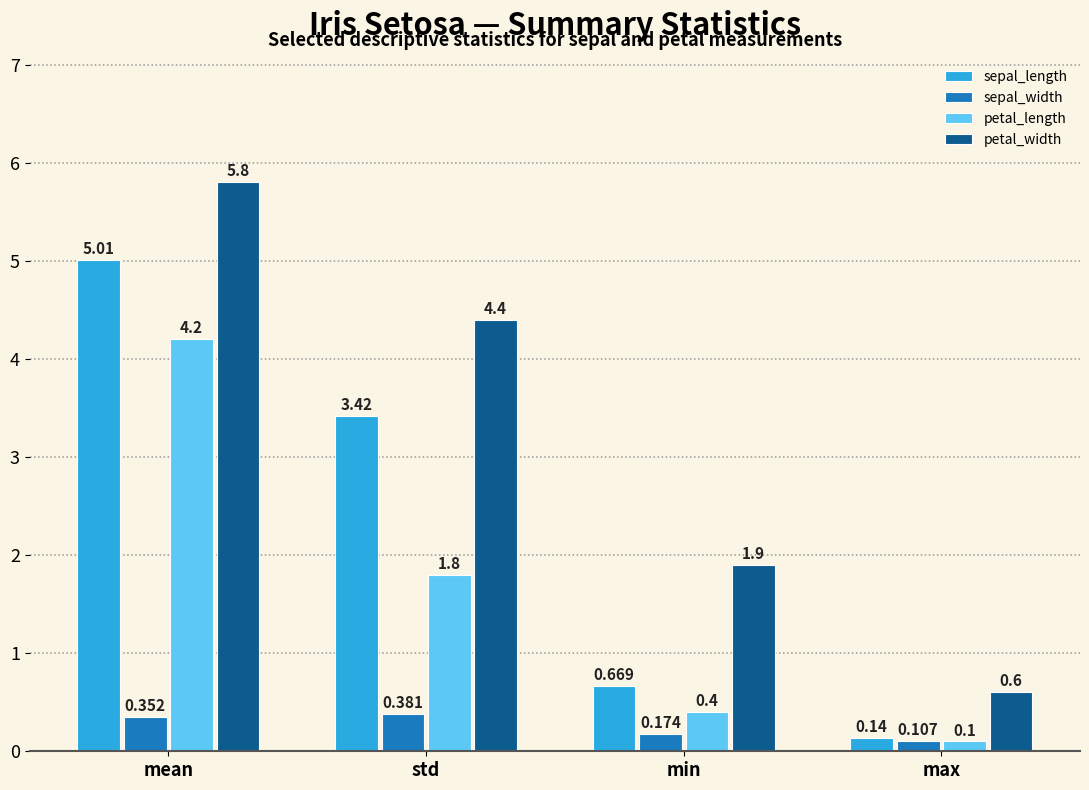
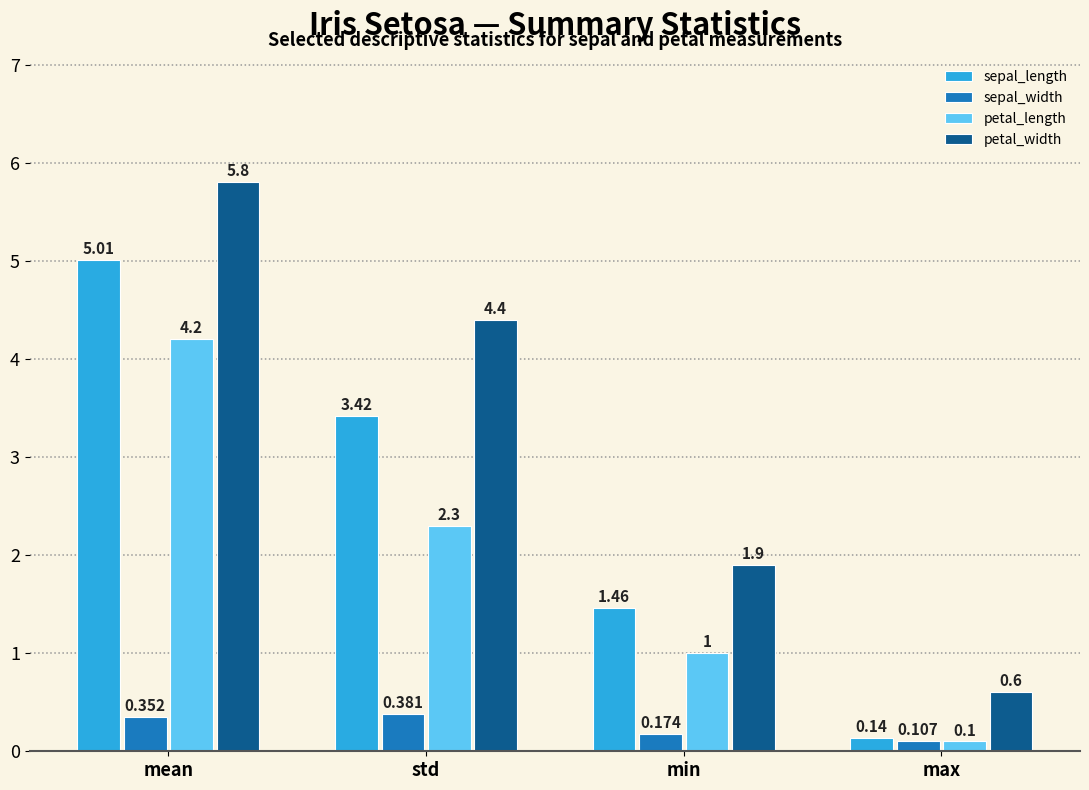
petal_length, std: 1.8 -> 2.3
sepal_length, min: 0.669 -> 1.46
petal_length, min: 0.4 -> 1
